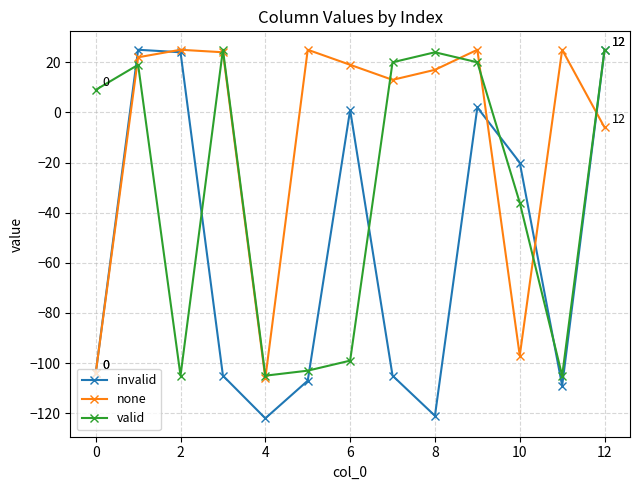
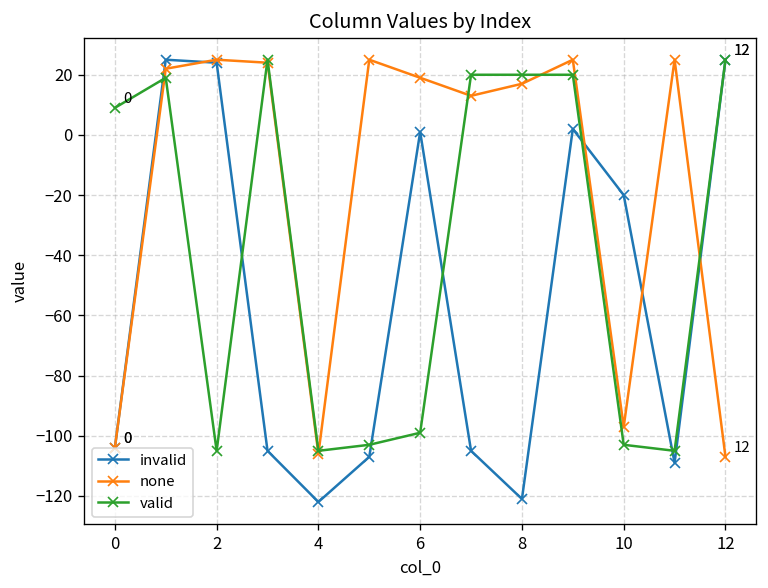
valid, 8: 24 -> 20
valid, 10: -36 -> -103
none, 12: -6 -> -107
